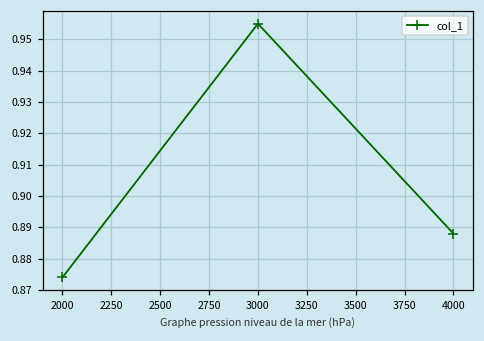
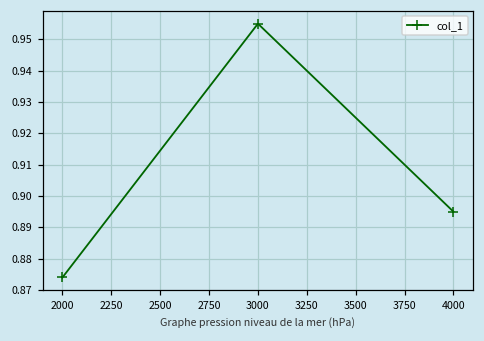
4000: 0.888 -> 0.895
